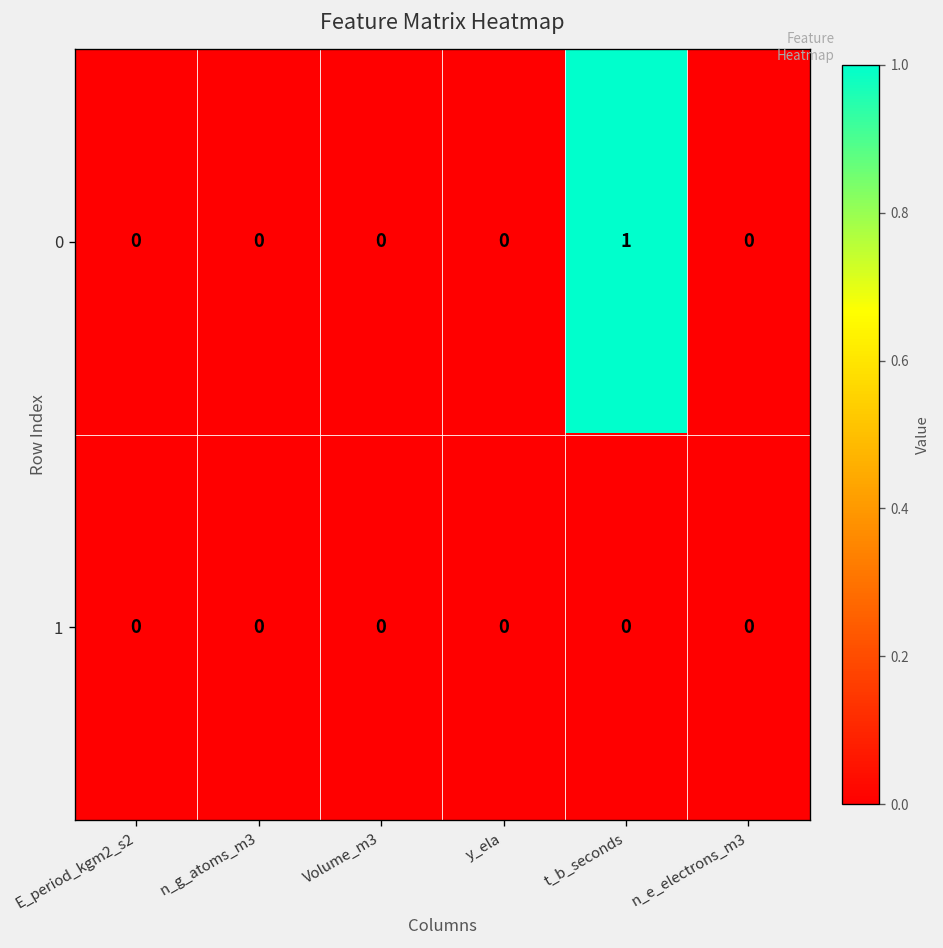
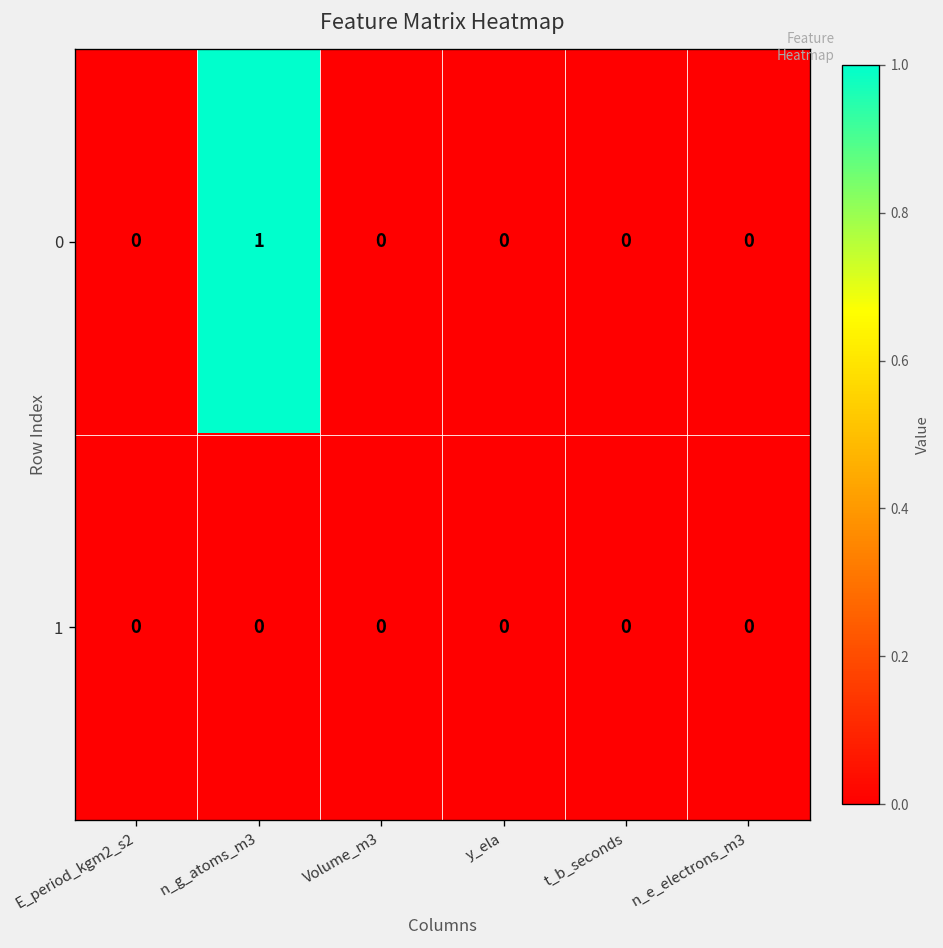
0, n_g_atoms_m3: 0 -> 1
0, t_b_seconds: 1 -> 0
